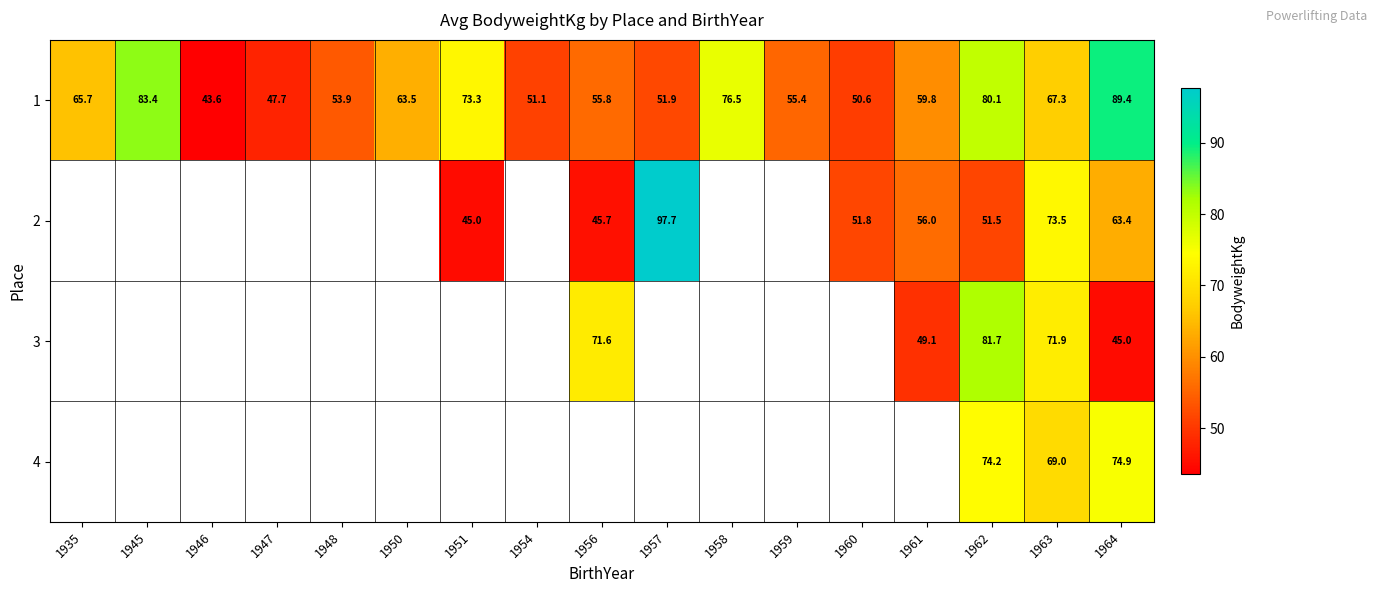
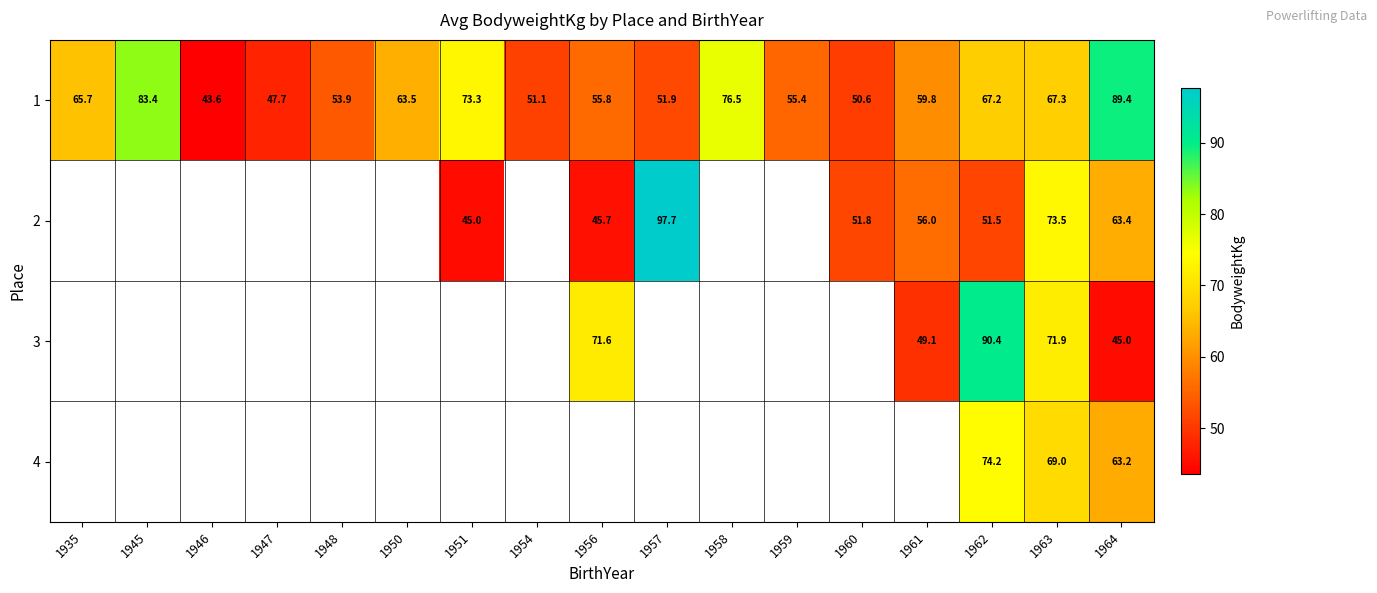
1, 1962: 80.1 -> 67.2
3, 1962: 81.7 -> 90.4
4, 1964: 74.9 -> 63.2
